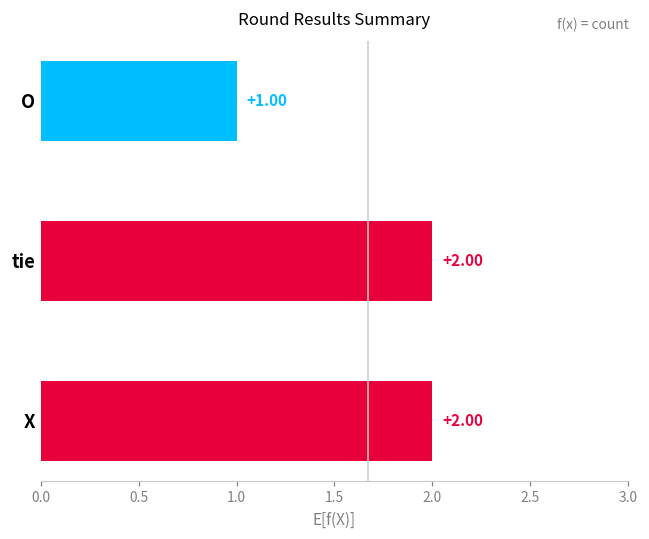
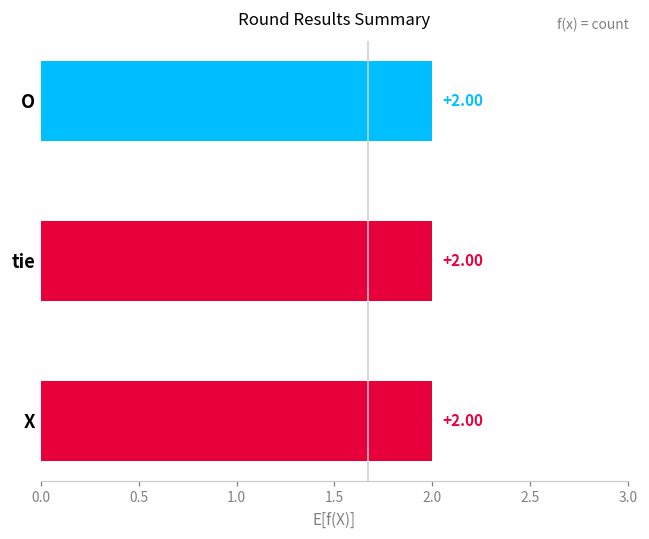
O: +1.00 -> +2.00
